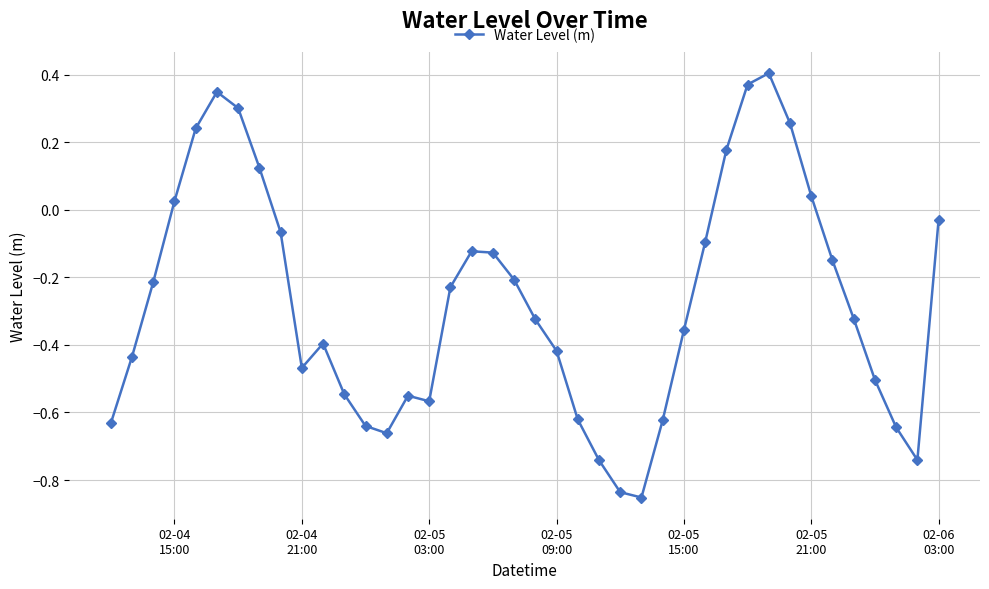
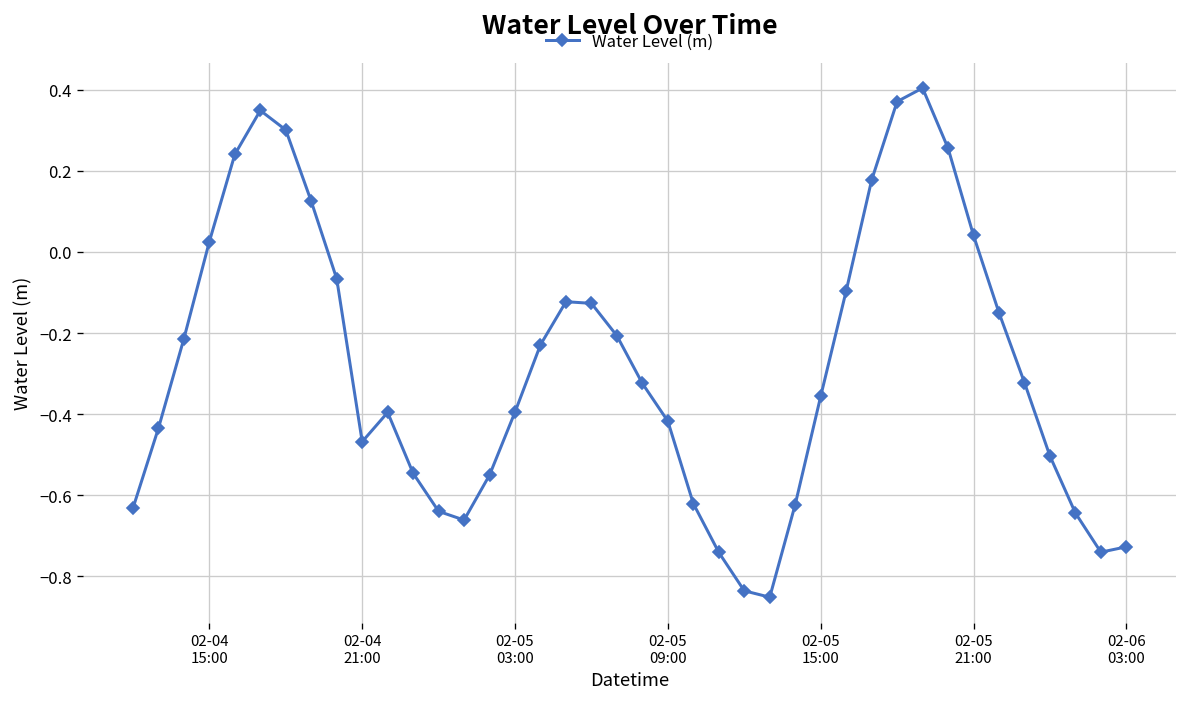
02-05 03:00: -0.57 -> -0.39
02-06 03:00: -0.03 -> -0.73
